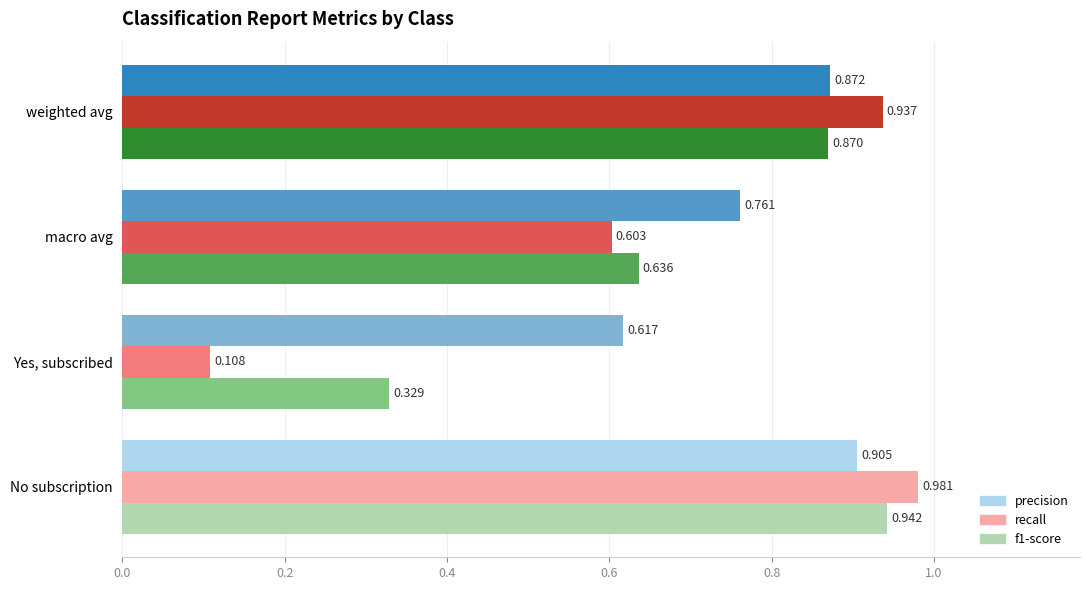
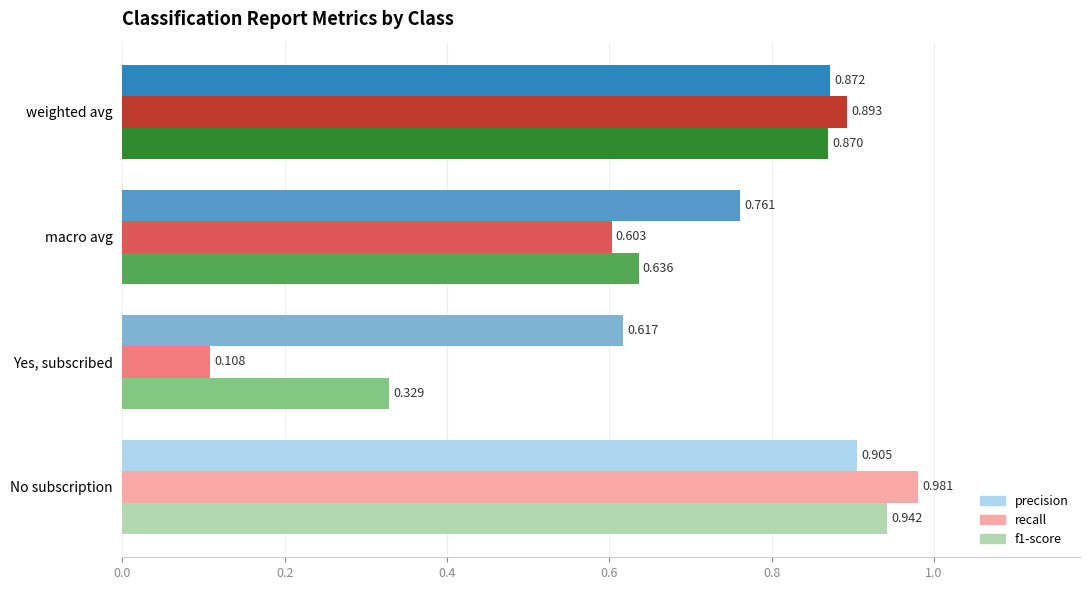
weighted avg: 0.937 -> 0.893
